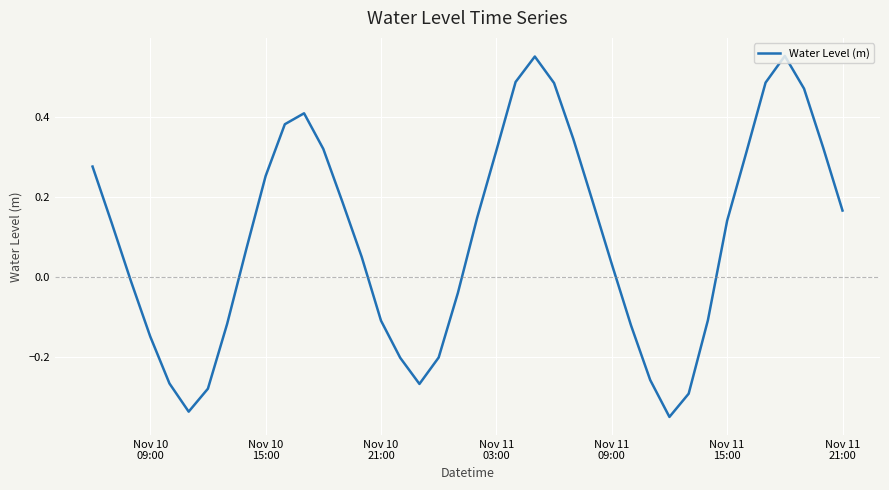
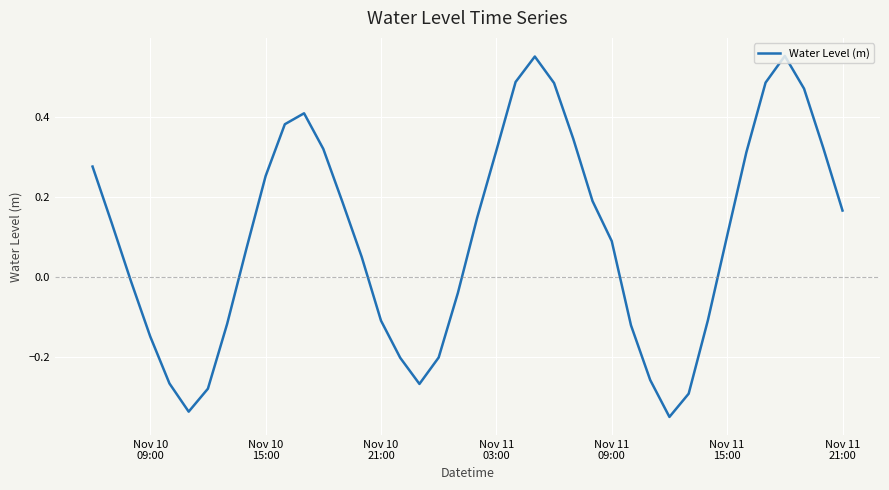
Nov 11 09:00: 0.03 -> 0.09
Nov 11 15:00: 0.14 -> 0.10
